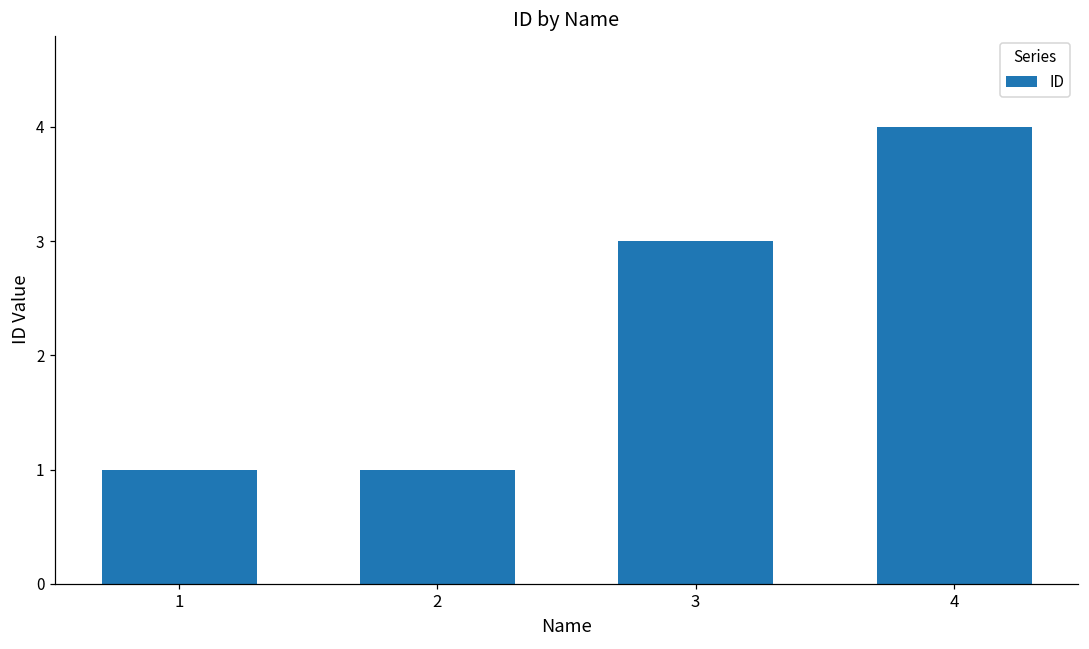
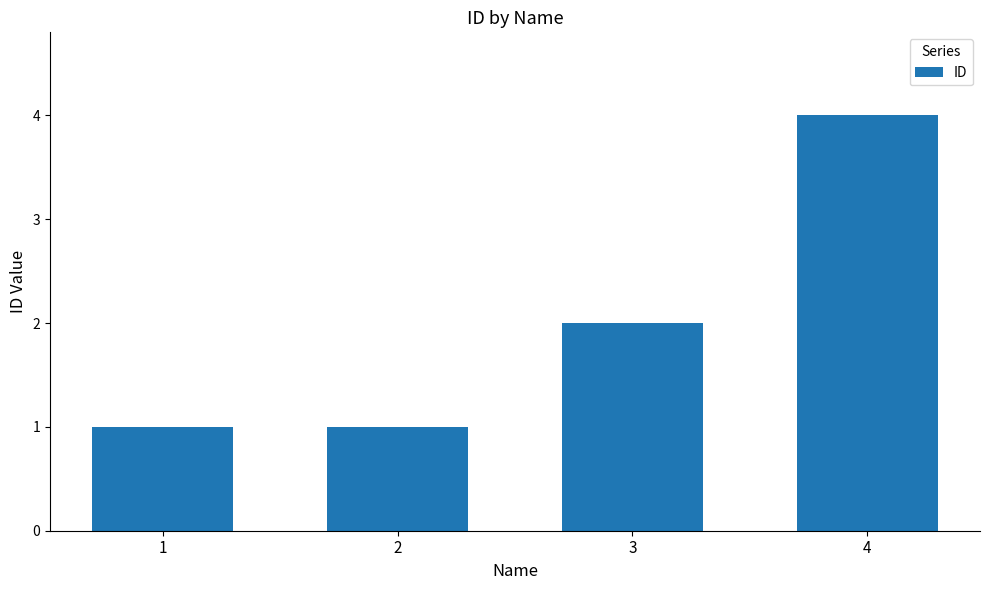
3: 3 -> 2
